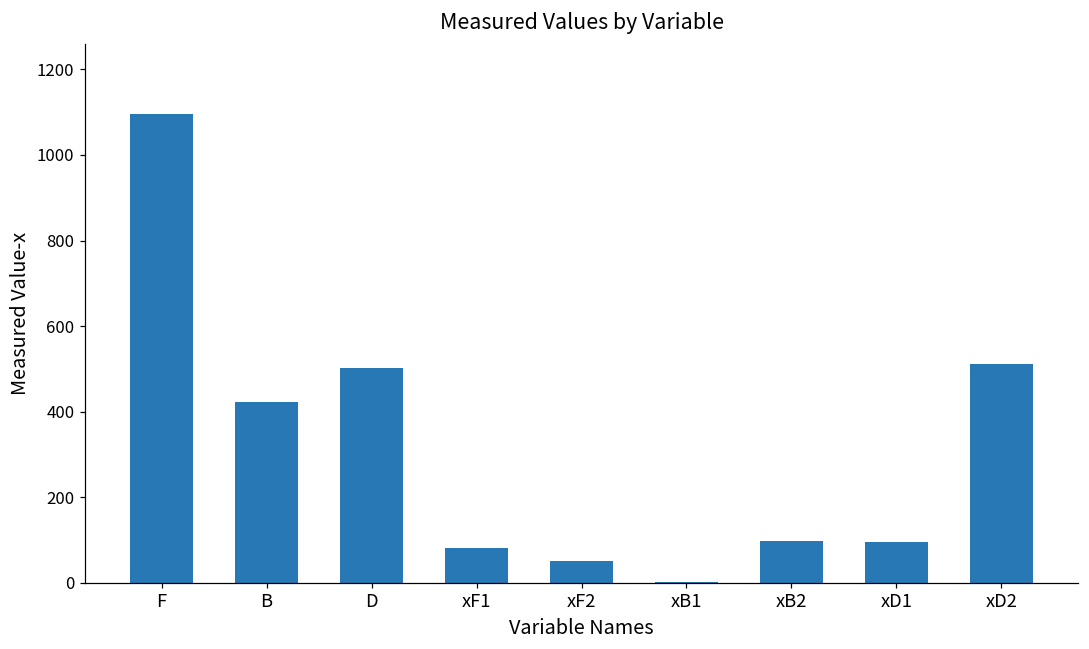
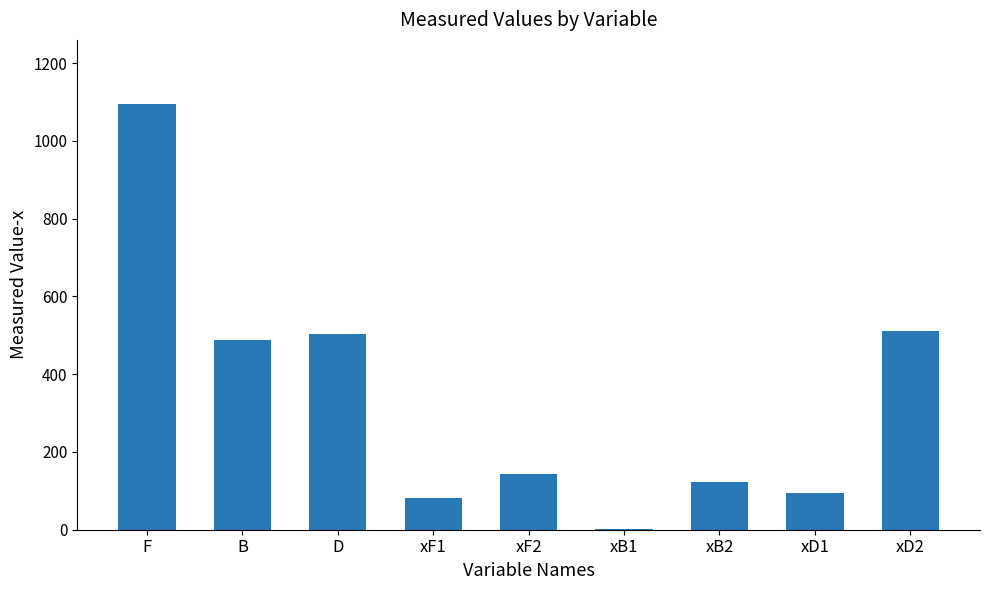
B: 420 -> 490
xF2: 50 -> 140
xB2: 100 -> 120
